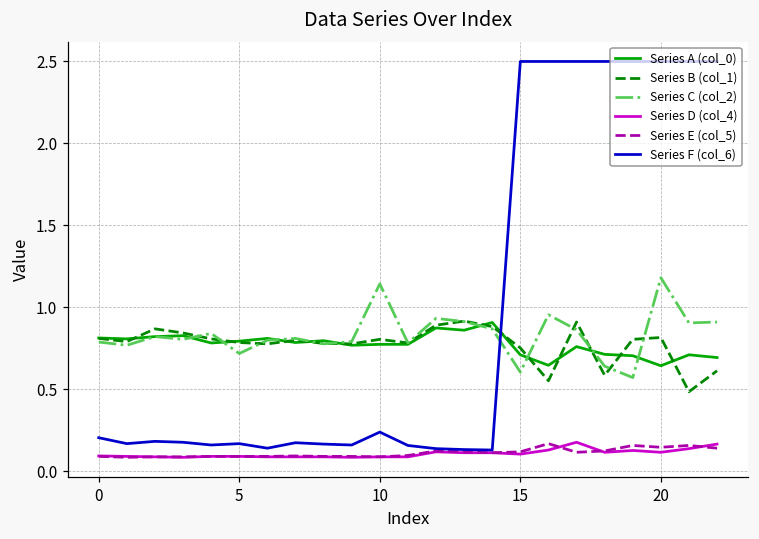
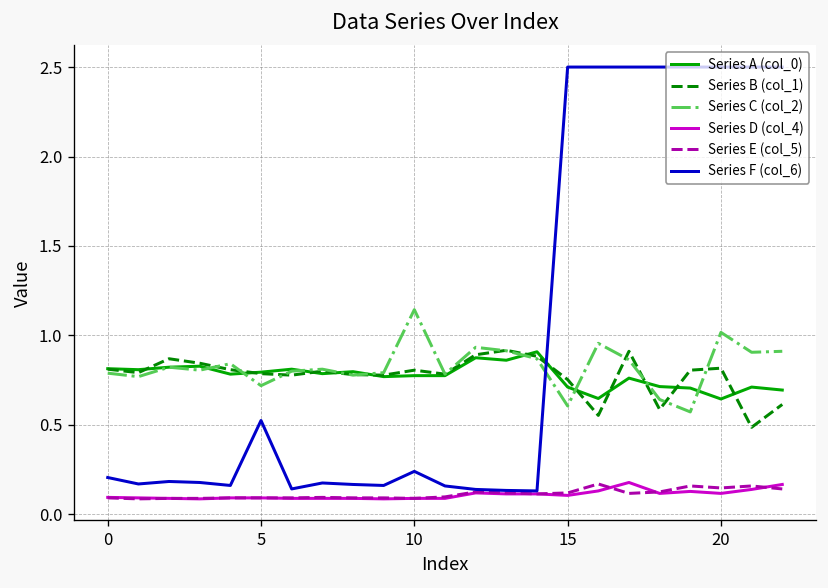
Series F (col_6), 5: 0.17 -> 0.52
Series C (col_2), 20: 1.18 -> 1.02
